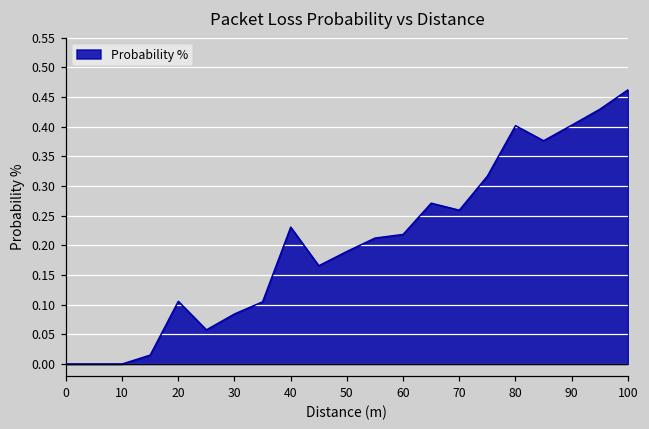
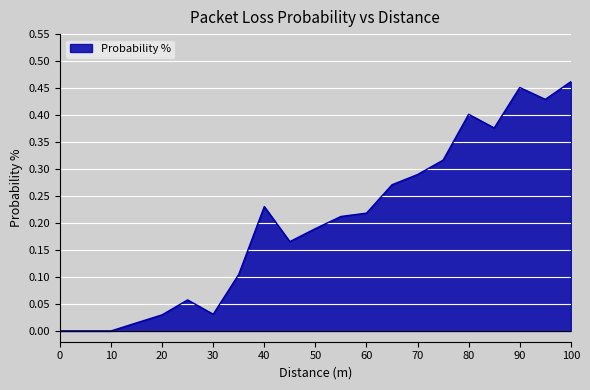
20: 0.11 -> 0.03
30: 0.08 -> 0.03
70: 0.26 -> 0.29
90: 0.40 -> 0.45
